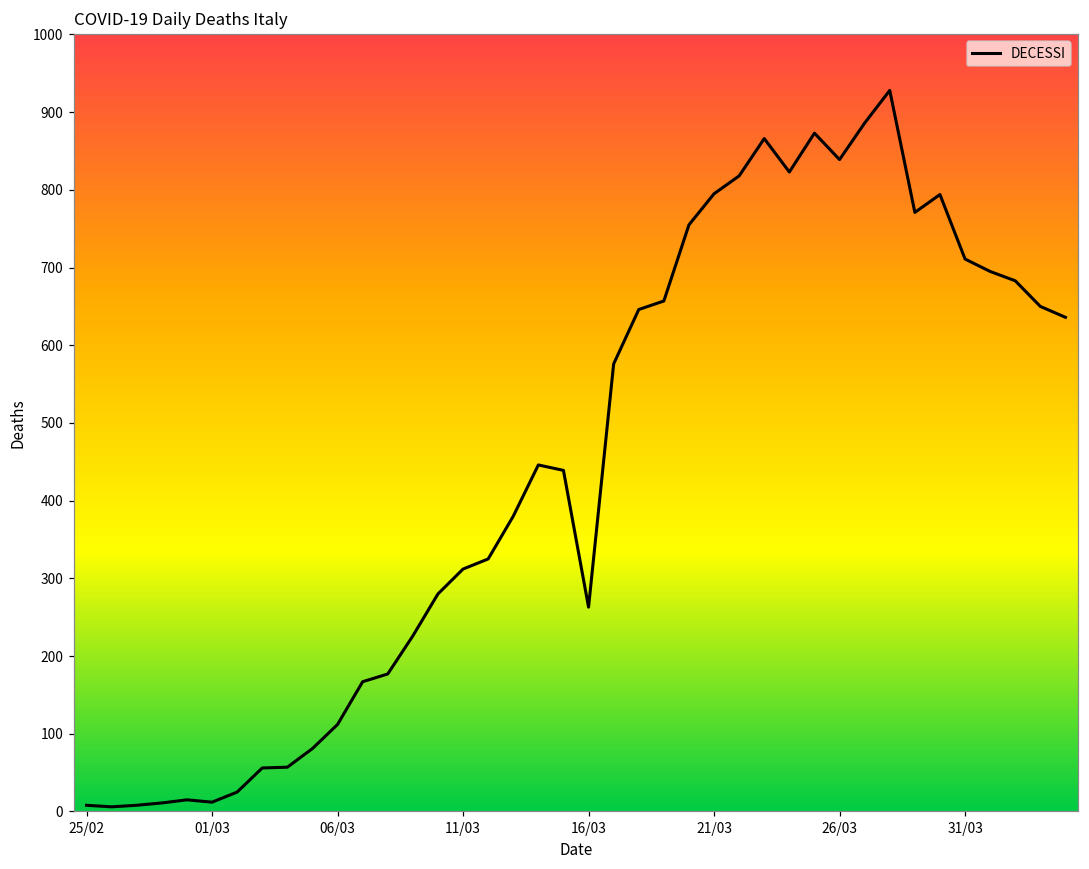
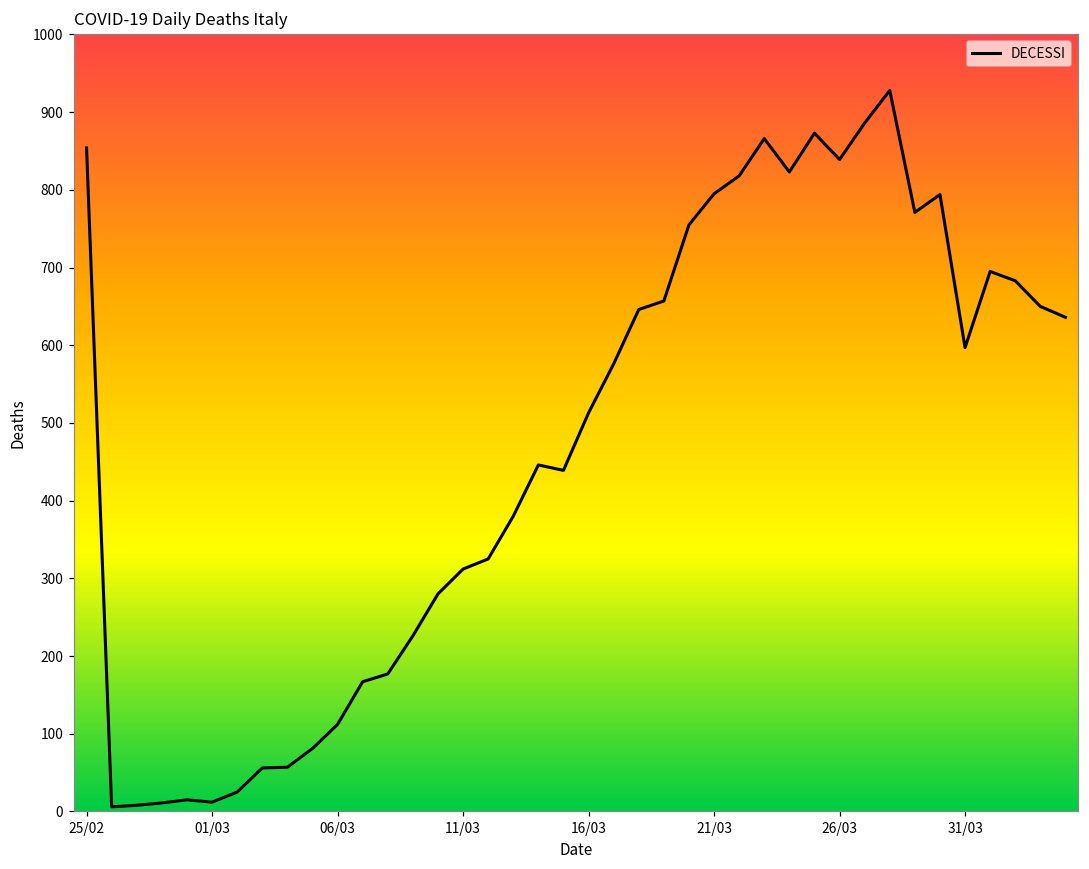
25/02: 10 -> 850
16/03: 260 -> 510
31/03: 710 -> 600
